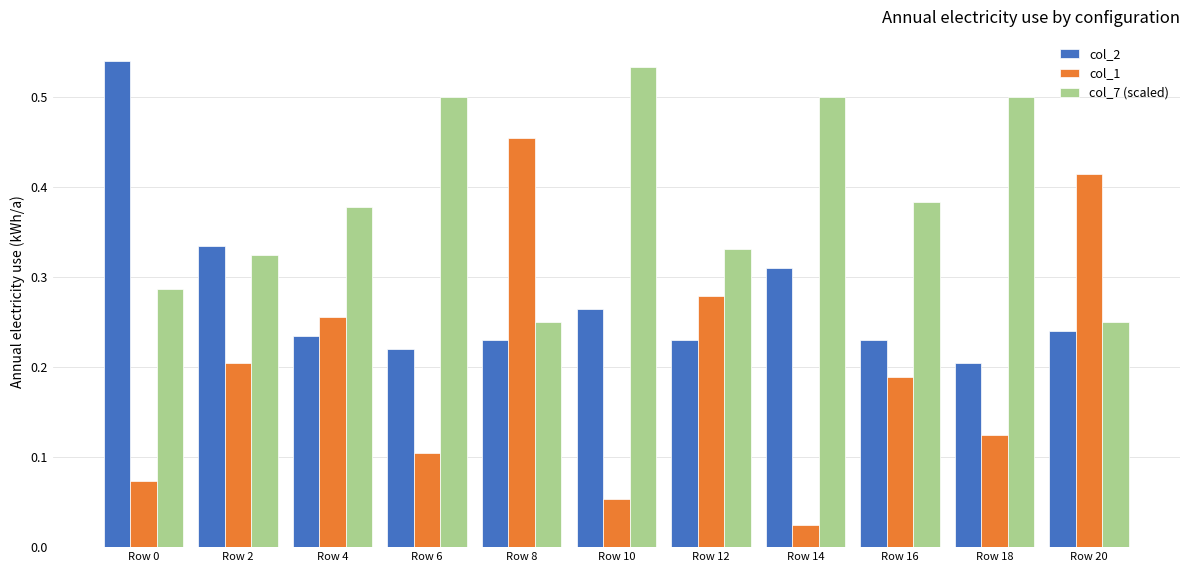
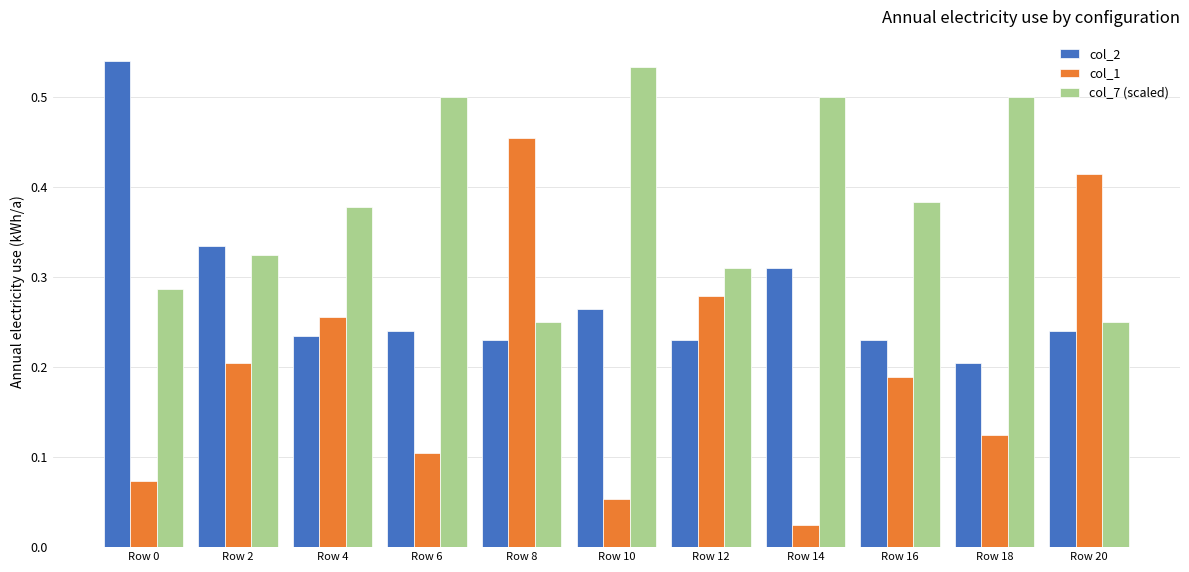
col_2, Row 6: 0.22 -> 0.24
col_7 (scaled), Row 12: 0.33 -> 0.31
